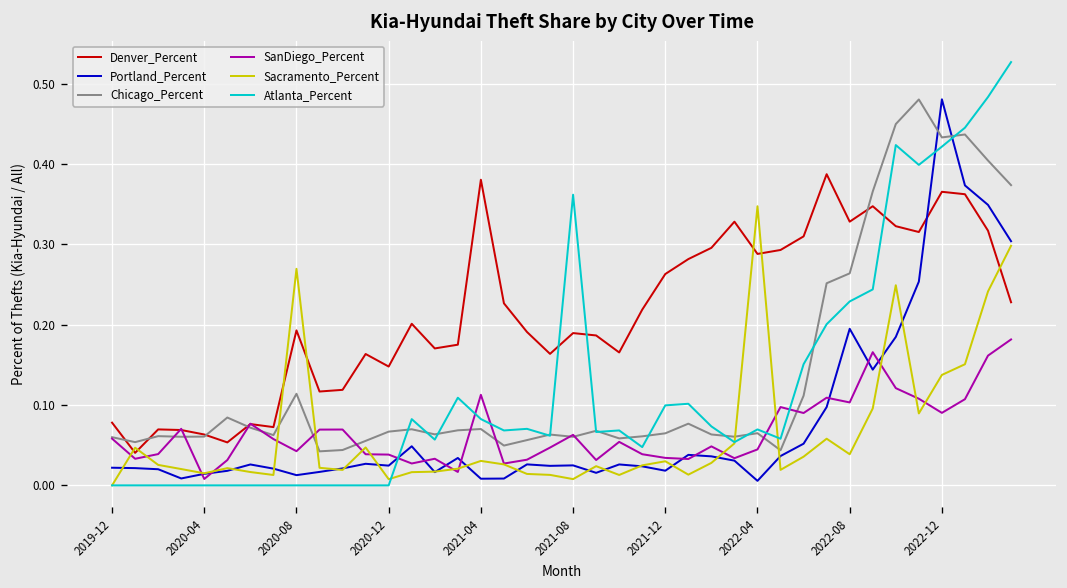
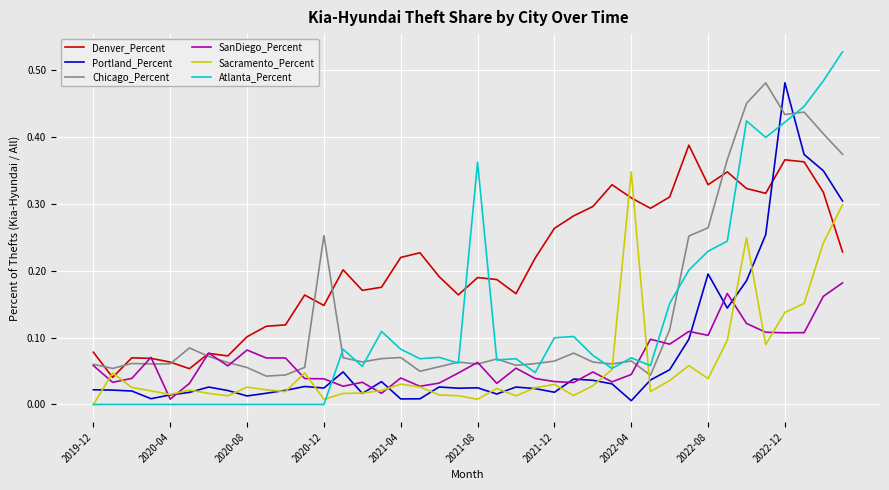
Denver_Percent, 2020-08: 0.19 -> 0.10
Chicago_Percent, 2020-08: 0.11 -> 0.06
SanDiego_Percent, 2020-08: 0.04 -> 0.08
Sacramento_Percent, 2020-08: 0.27 -> 0.03
Chicago_Percent, 2020-12: 0.07 -> 0.25
Denver_Percent, 2021-04: 0.38 -> 0.22
SanDiego_Percent, 2021-04: 0.11 -> 0.04
Denver_Percent, 2022-04: 0.29 -> 0.31
SanDiego_Percent, 2022-12: 0.09 -> 0.11
